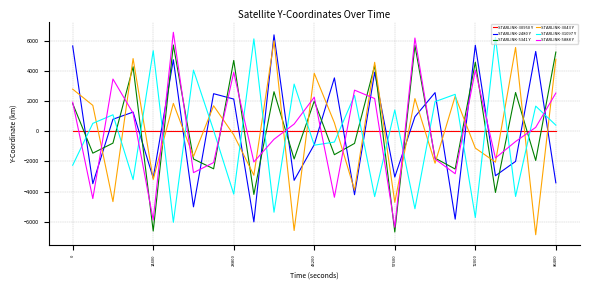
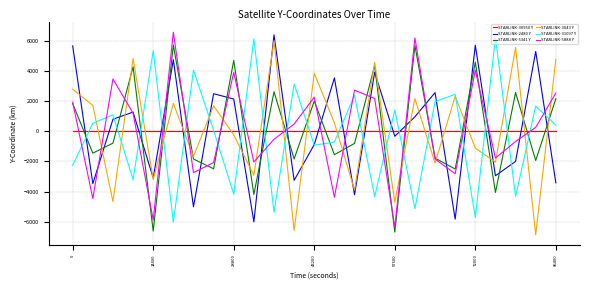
STARLINK-2480 Y, 57600: -3000 -> -300
STARLINK-5341 Y, 86400: 5300 -> 2200
